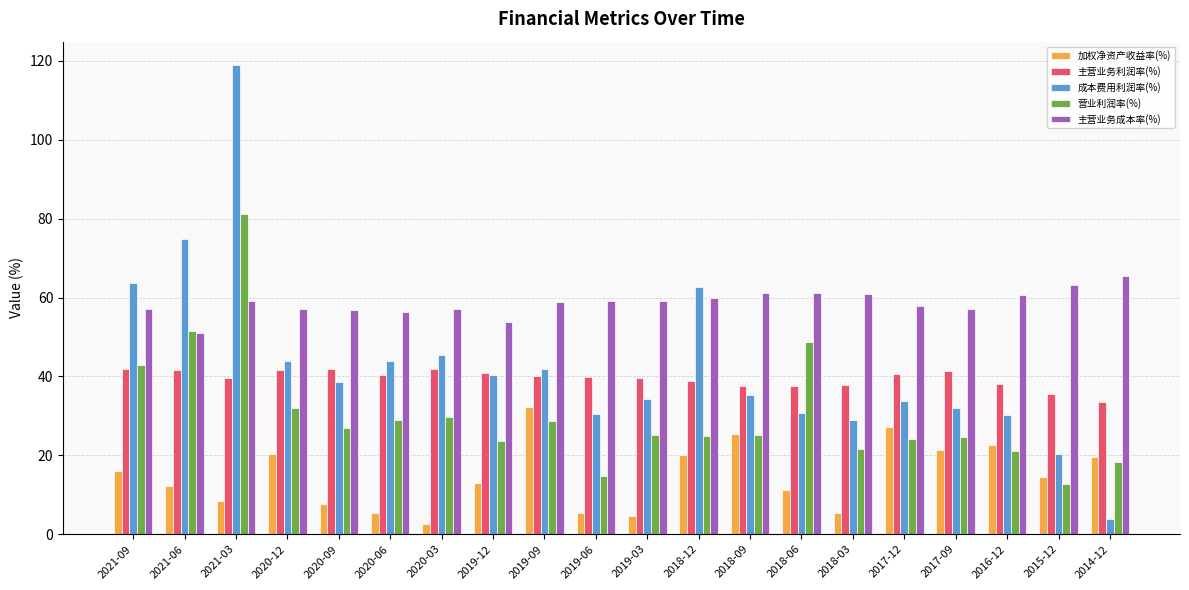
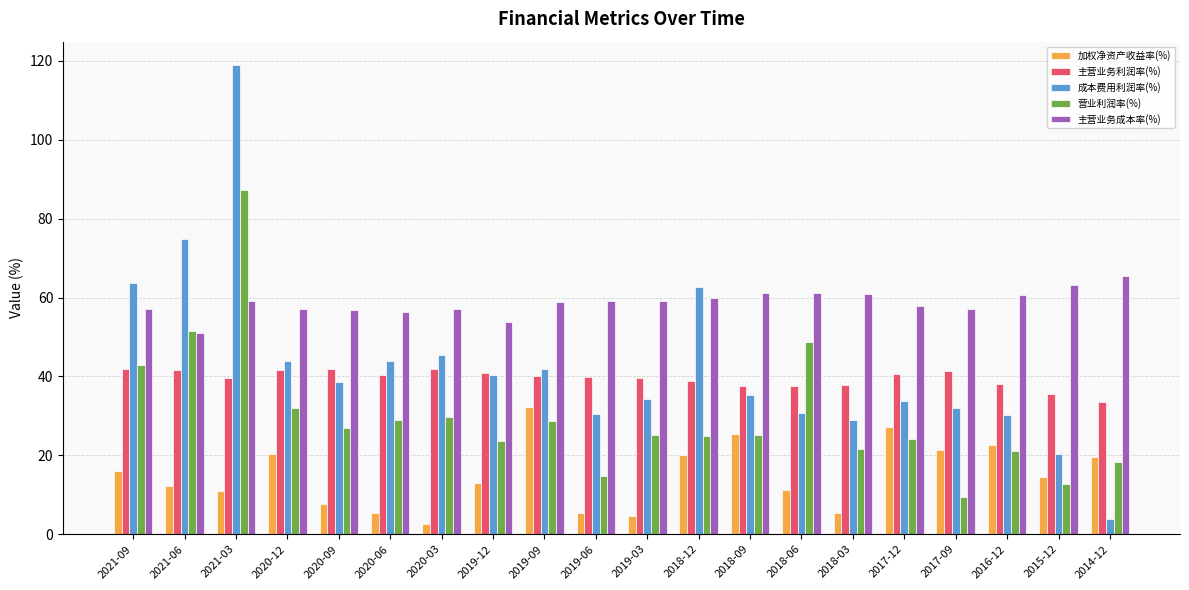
加权净资产收益率(%), 2021-03: 8 -> 11
营业利润率(%), 2021-03: 81 -> 87
营业利润率(%), 2017-09: 25 -> 9
